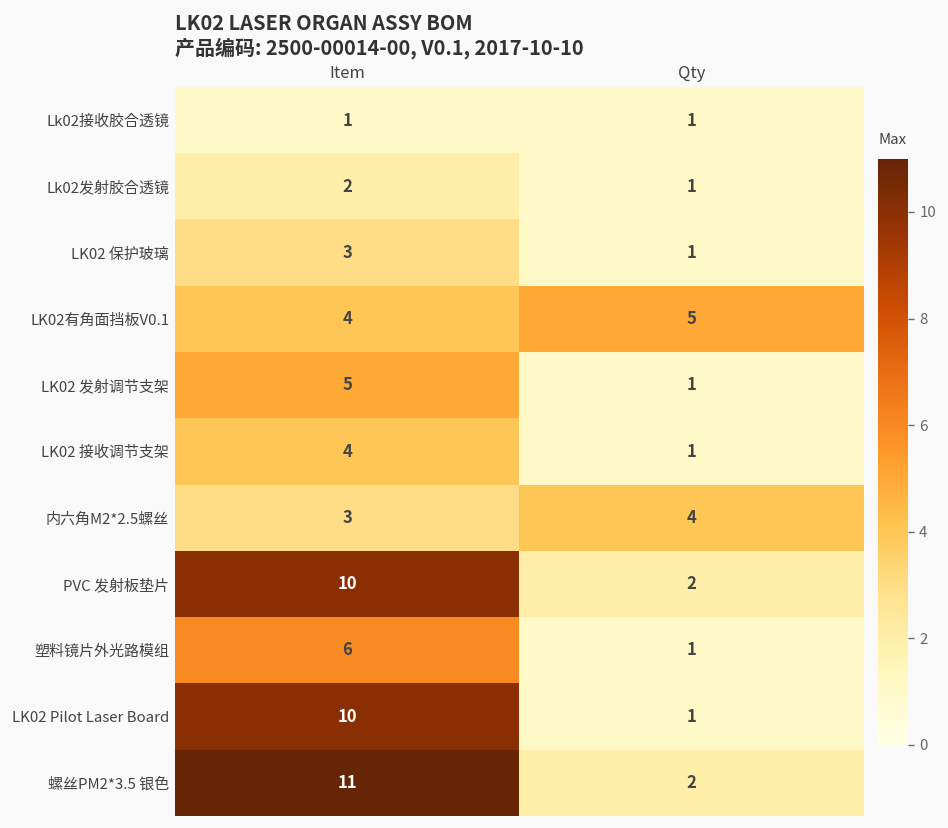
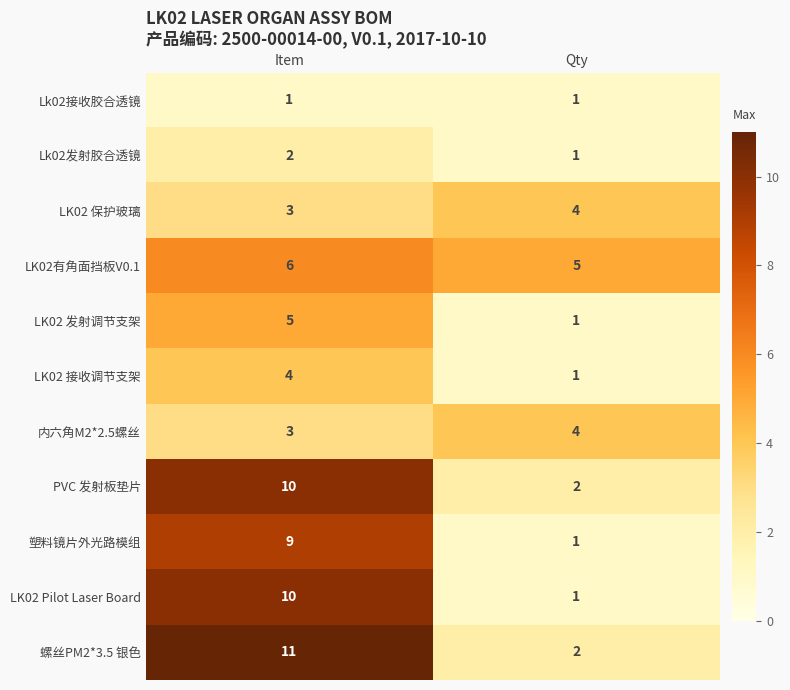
LK02 保护玻璃, Qty: 1 -> 4
LK02有角面挡板V0.1, Item: 4 -> 6
塑料镜片外光路模组, Item: 6 -> 9
